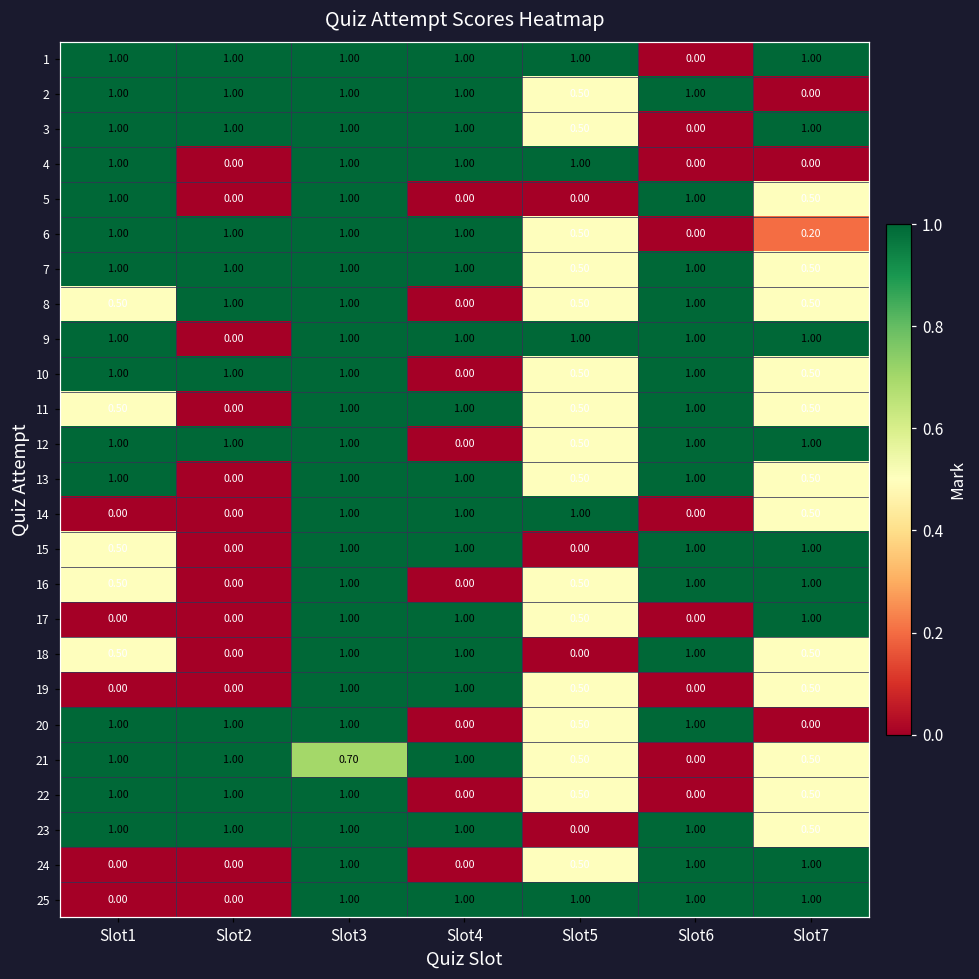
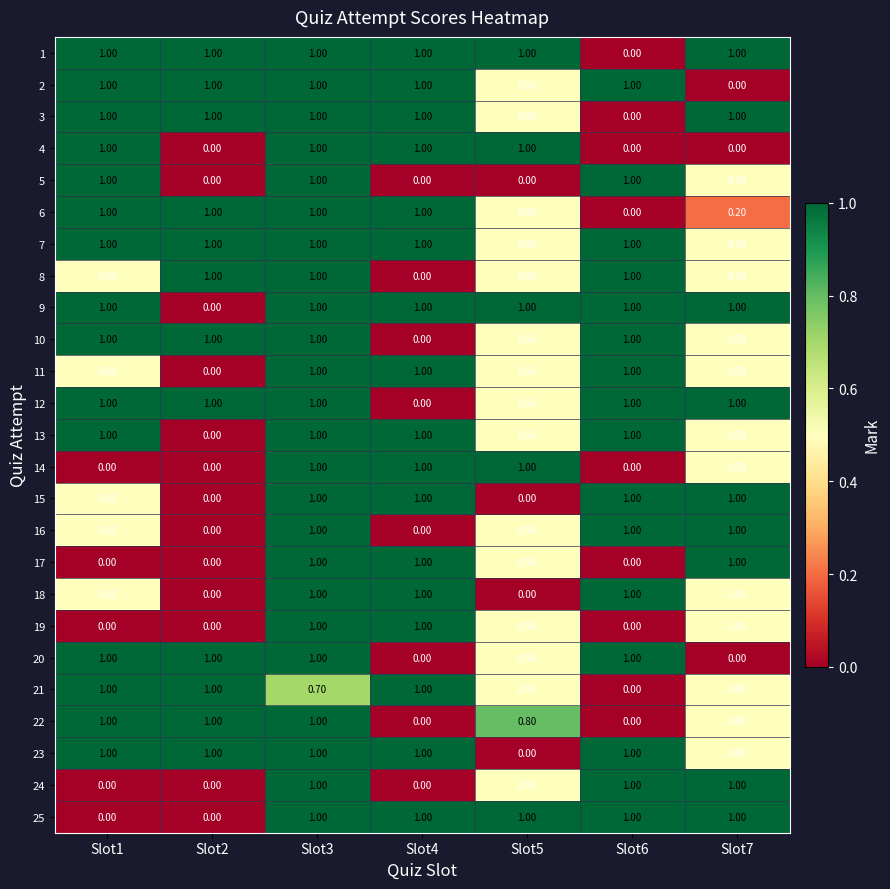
22, Slot5: 0.50 -> 0.80
